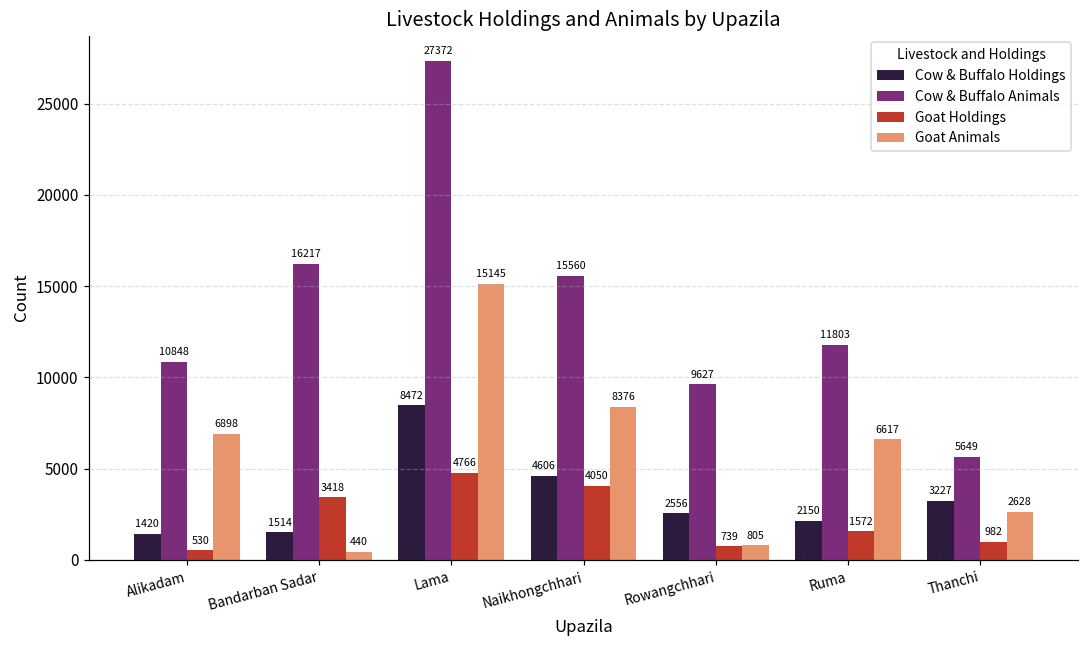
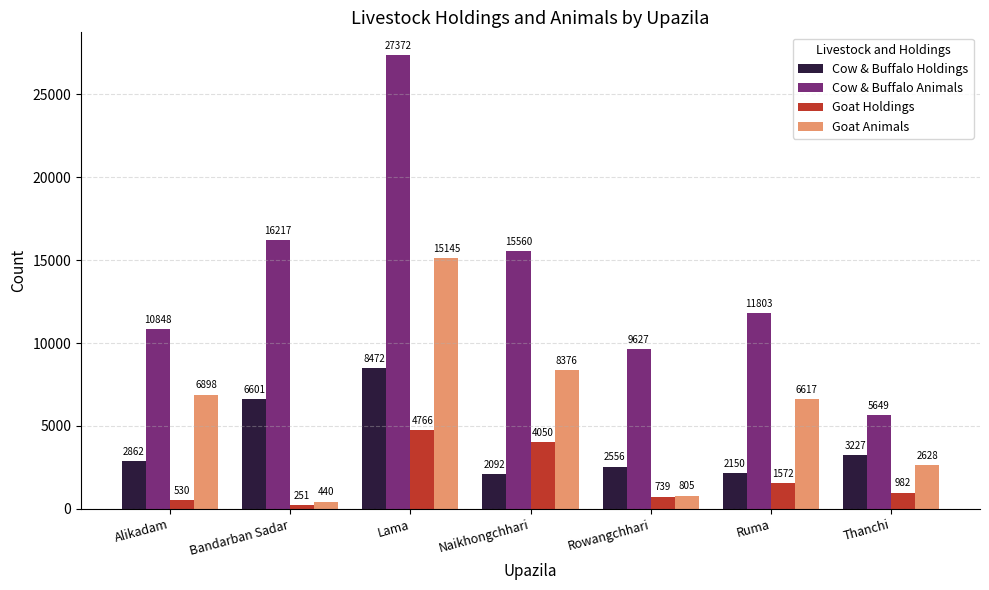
Cow & Buffalo Holdings, Alikadam: 1420 -> 2862
Cow & Buffalo Holdings, Bandarban Sadar: 1514 -> 6601
Goat Holdings, Bandarban Sadar: 3418 -> 251
Cow & Buffalo Holdings, Naikhongchhari: 4606 -> 2092
